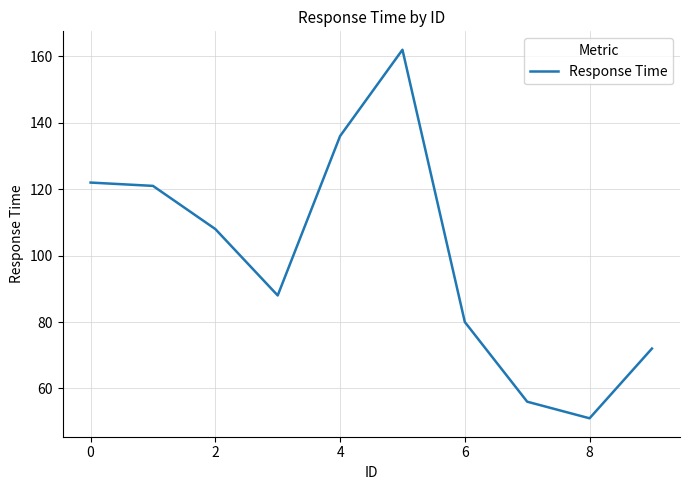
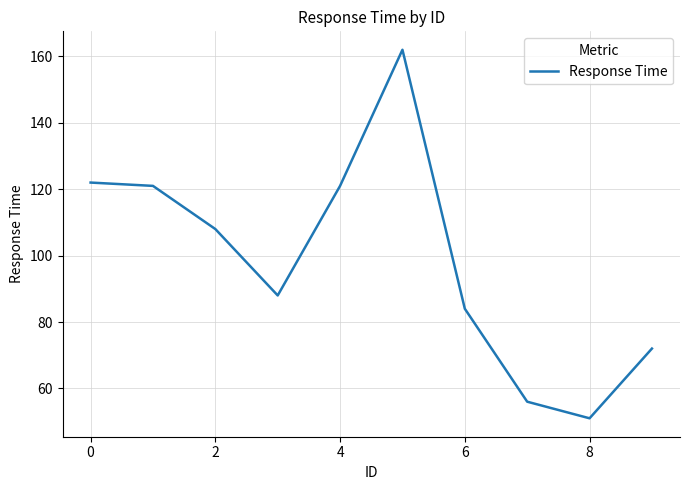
4: 136 -> 121
6: 80 -> 84
